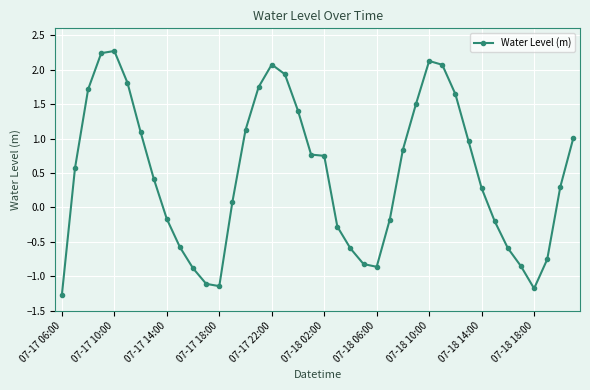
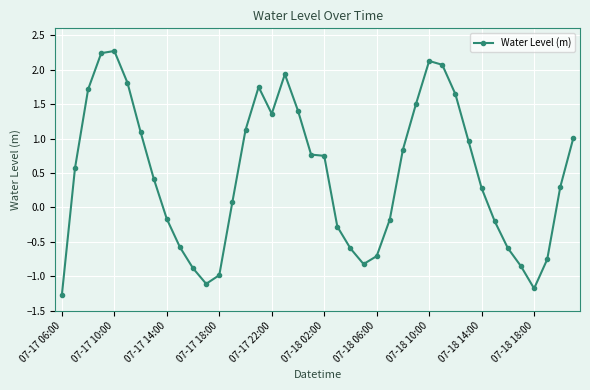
07-17 18:00: -1.1 -> -1.0
07-17 22:00: 2.1 -> 1.4
07-18 06:00: -0.9 -> -0.7
